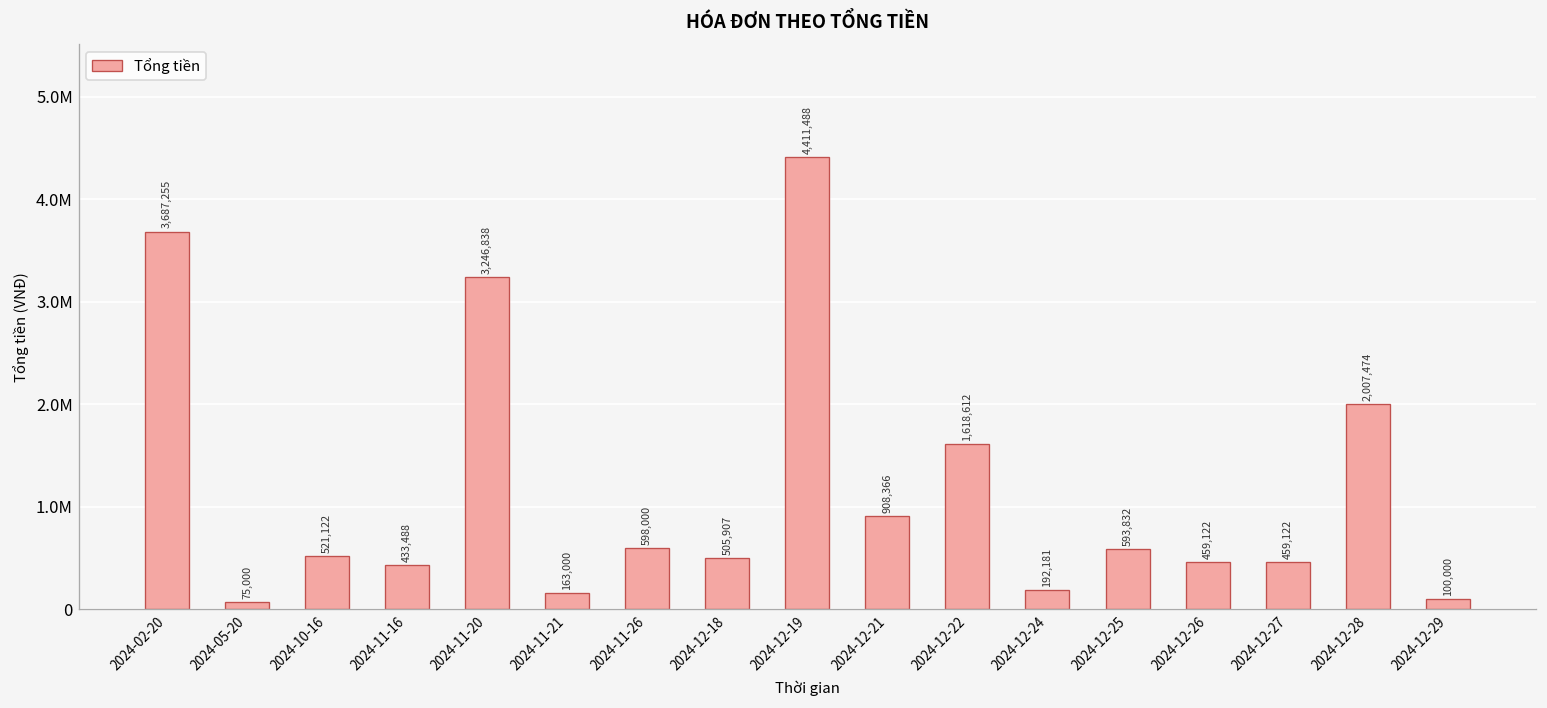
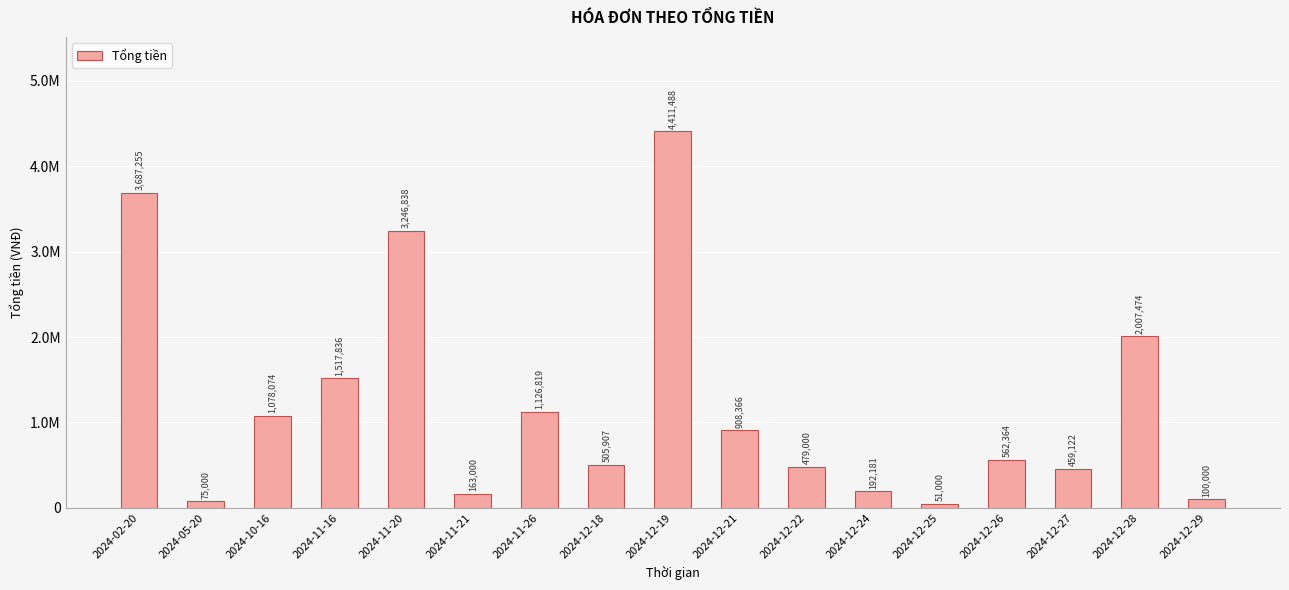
2024-10-16: 521,122 -> 1,078,074
2024-11-16: 433,488 -> 1,517,836
2024-11-26: 598,000 -> 1,126,819
2024-12-22: 1,618,612 -> 479,000
2024-12-25: 593,832 -> 51,000
2024-12-26: 459,122 -> 562,364
